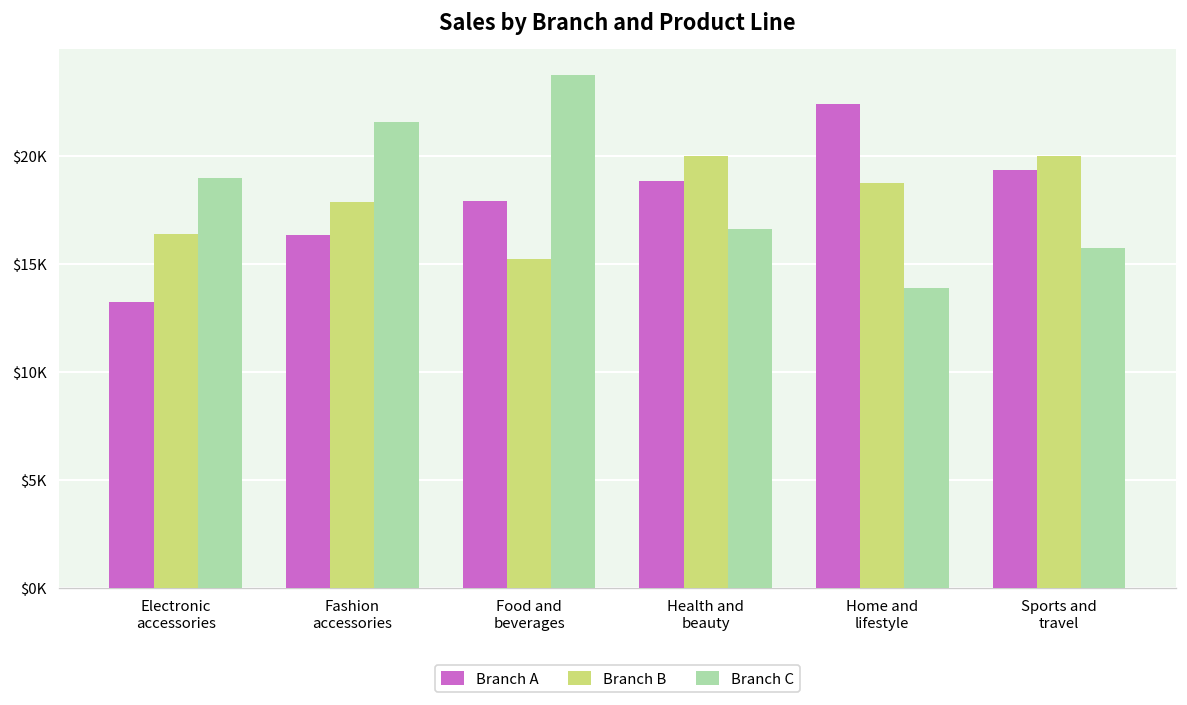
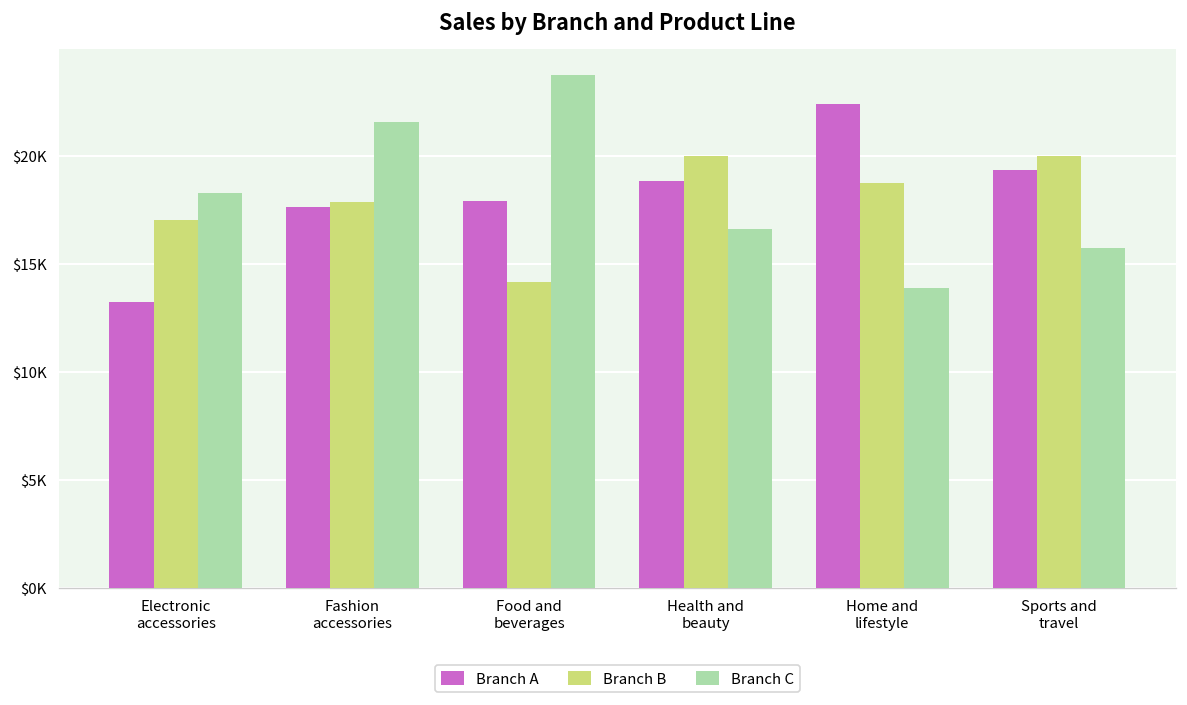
Branch B, Electronic accessories: $16400 -> $17100
Branch C, Electronic accessories: $19000 -> $18300
Branch A, Fashion accessories: $16300 -> $17600
Branch B, Food and beverages: $15200 -> $14100
